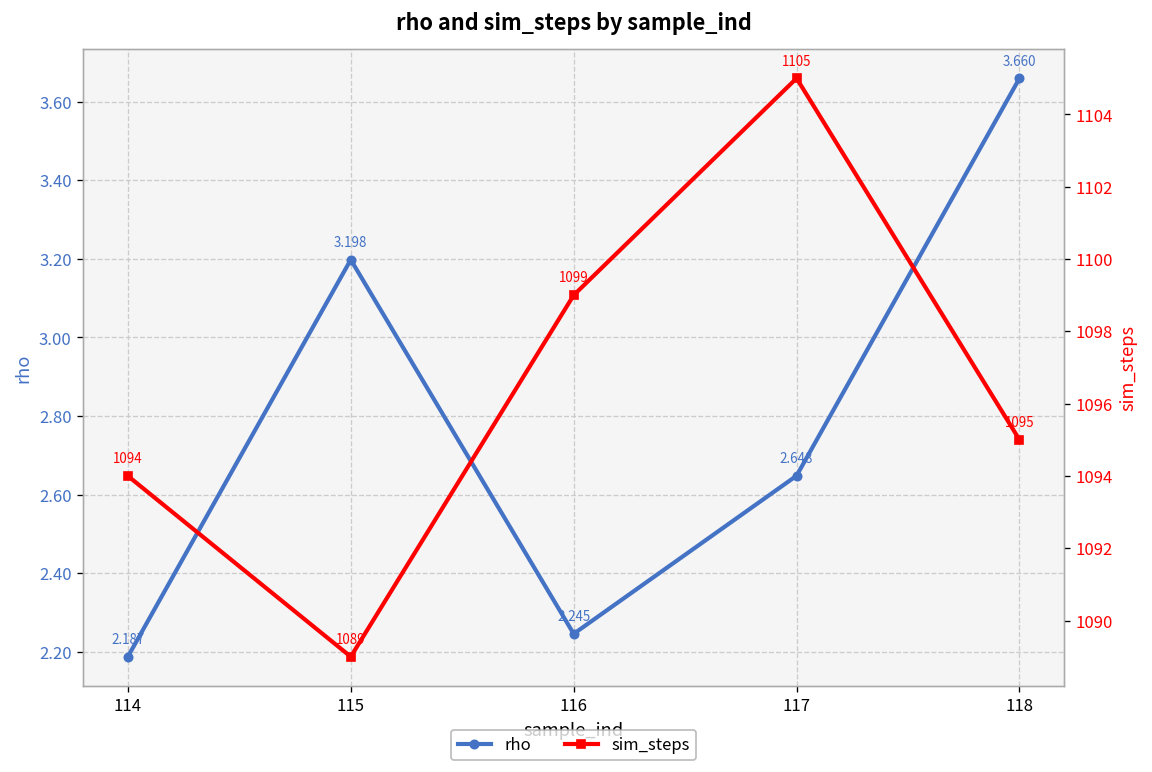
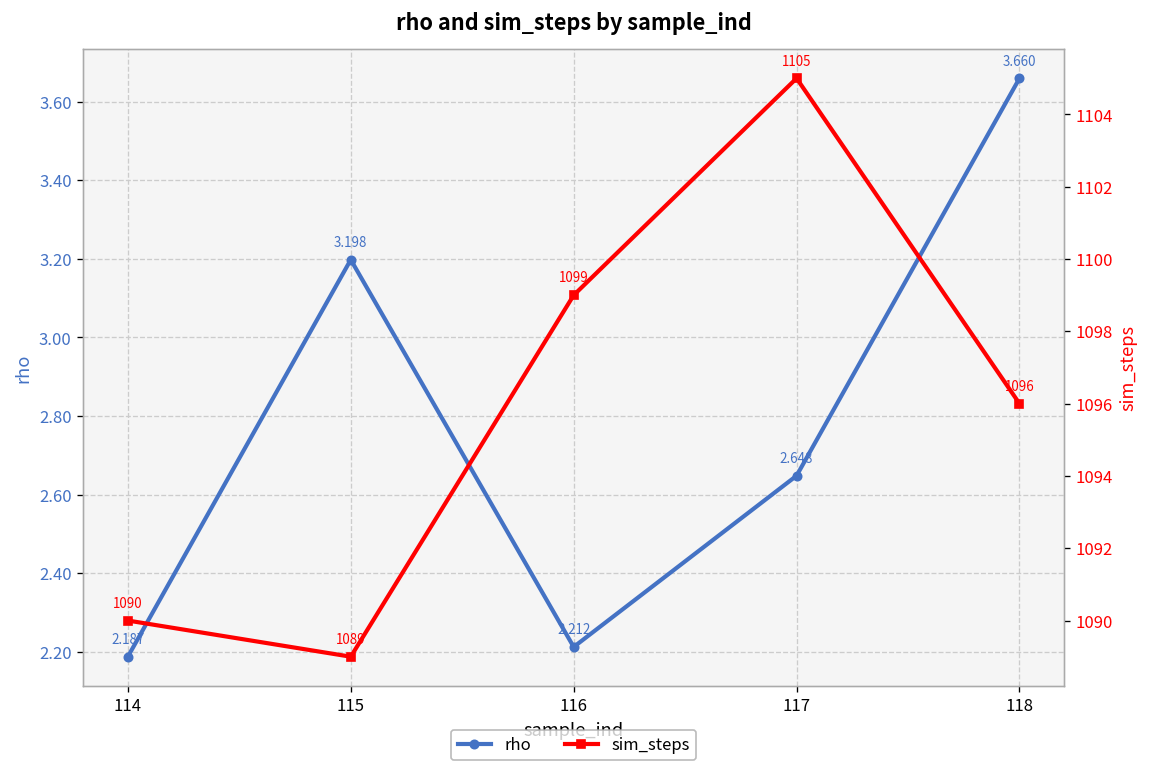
rho, 116: 2.245 -> 2.212
sim_steps, 114: 1094 -> 1090
sim_steps, 118: 1095 -> 1096
